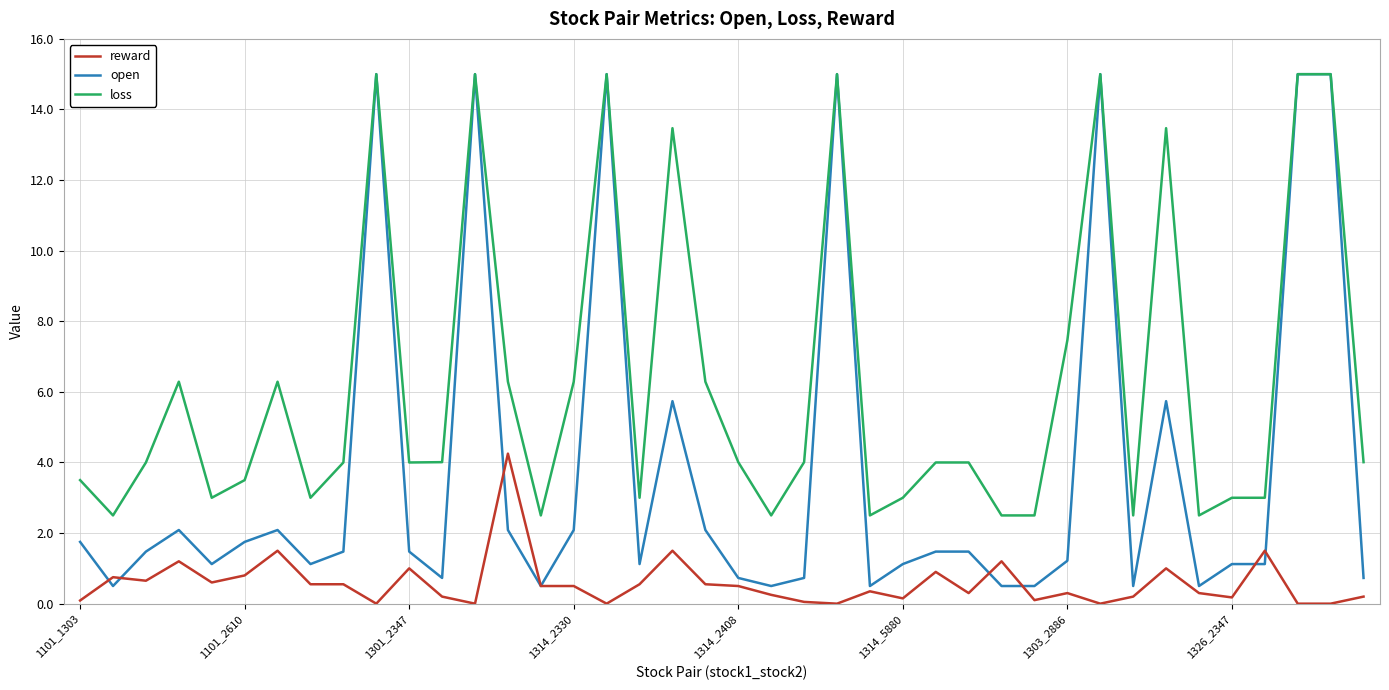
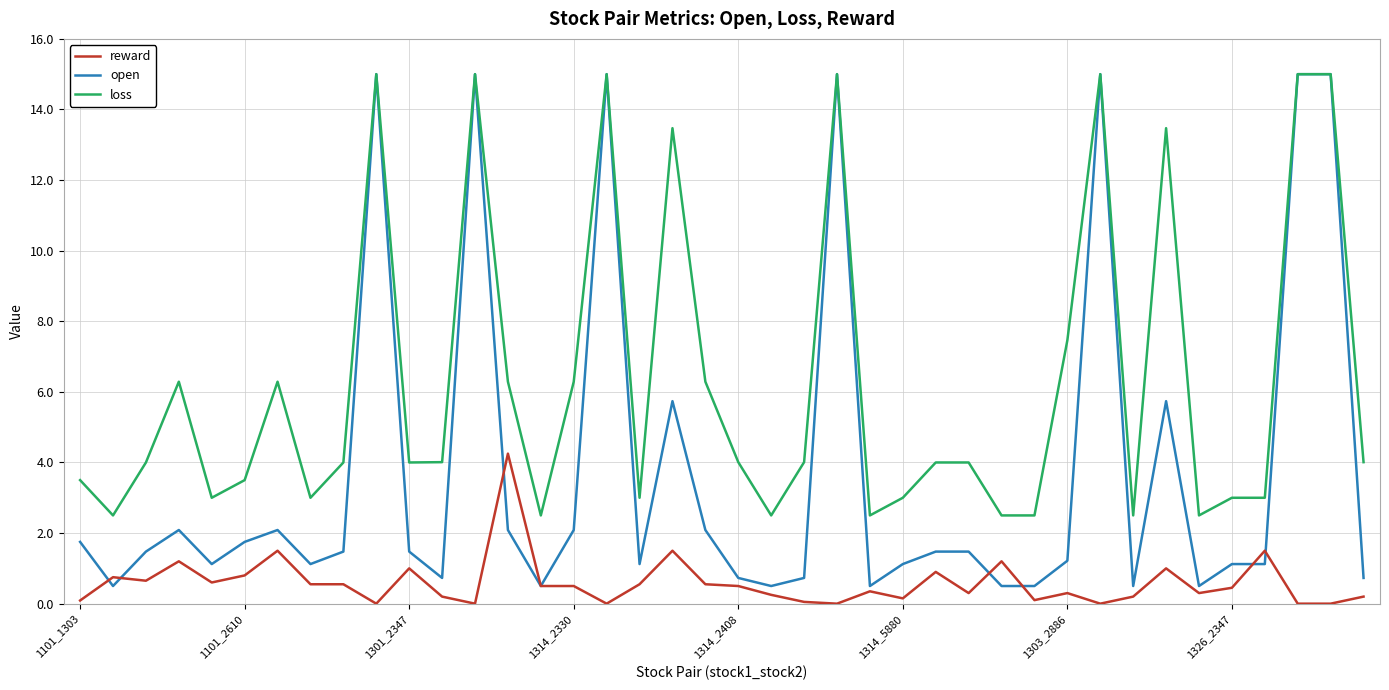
reward, 1326_2347: 0.2 -> 0.5
